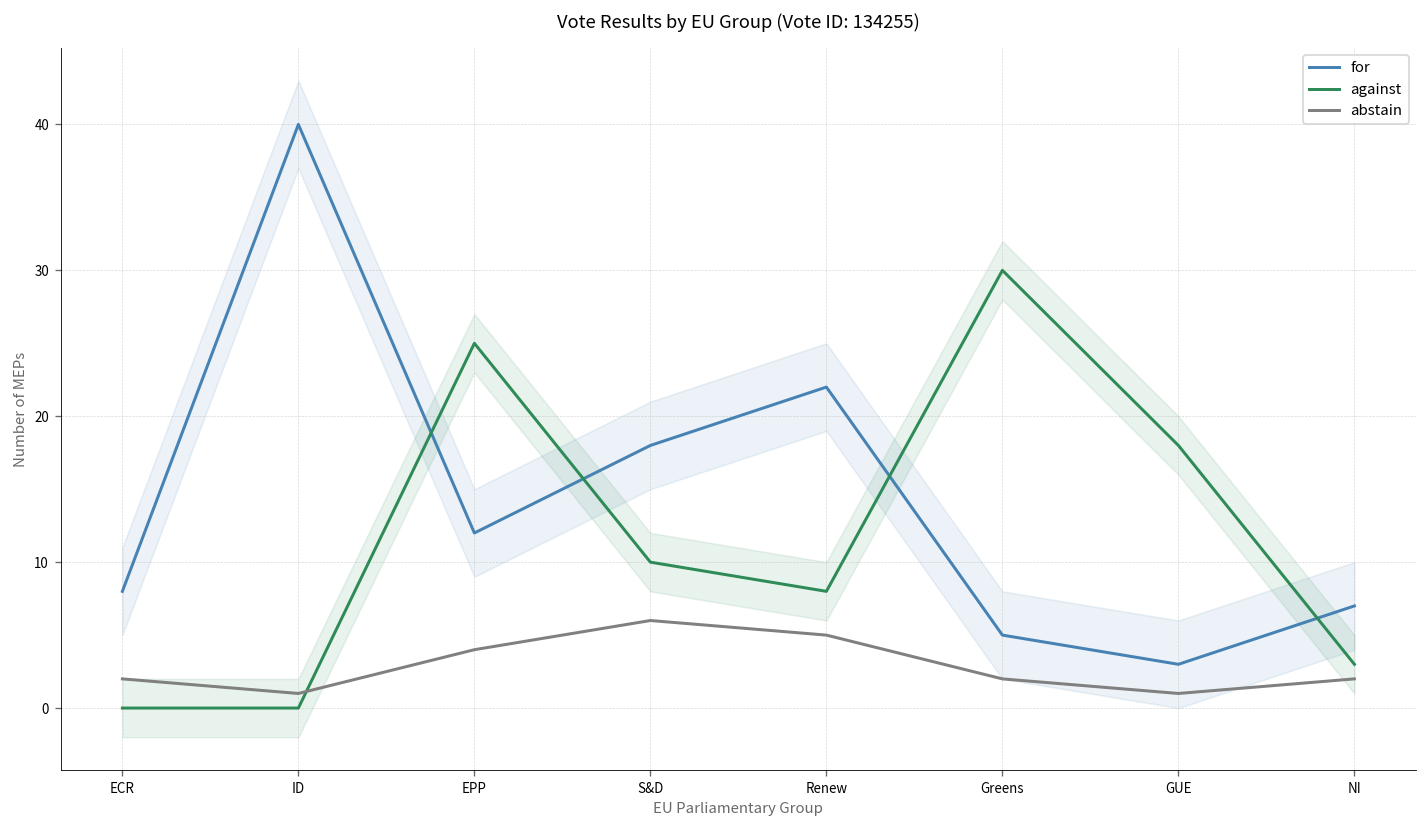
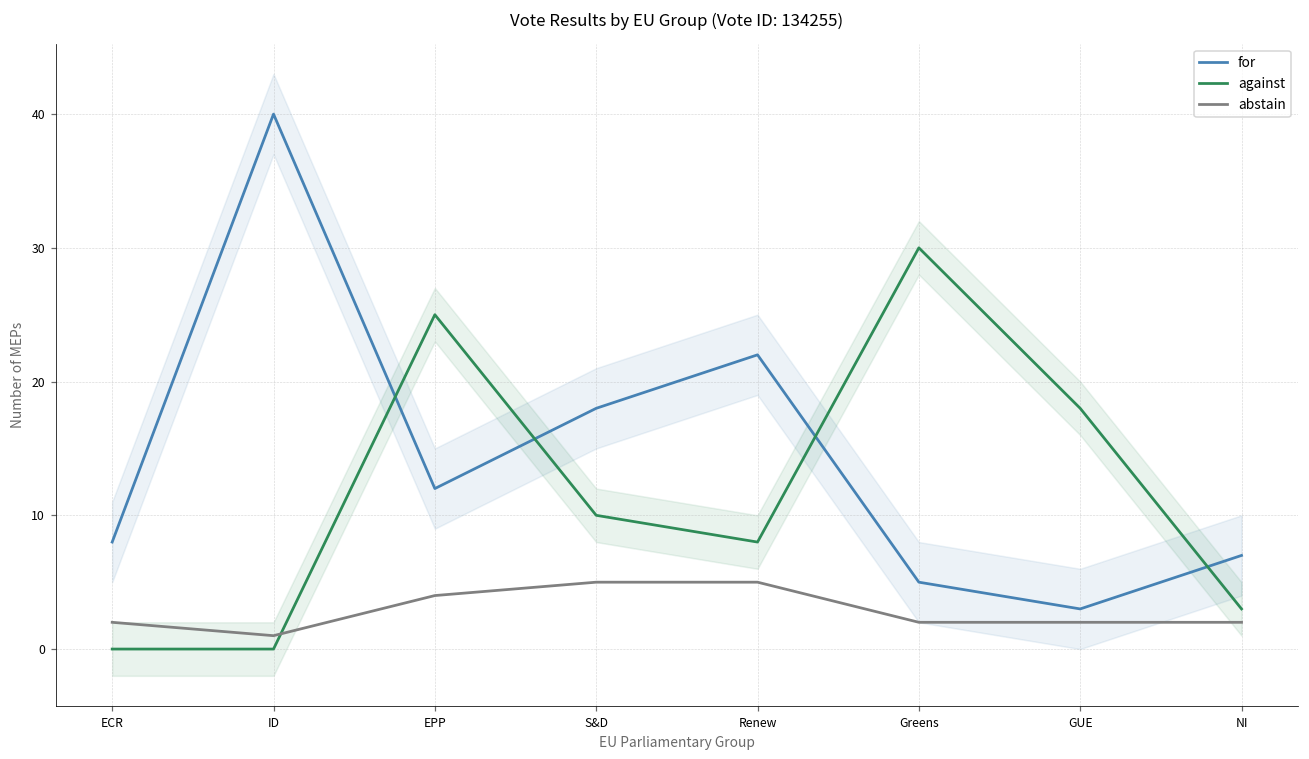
abstain, S&D: 6 -> 5
abstain, GUE: 1 -> 2
